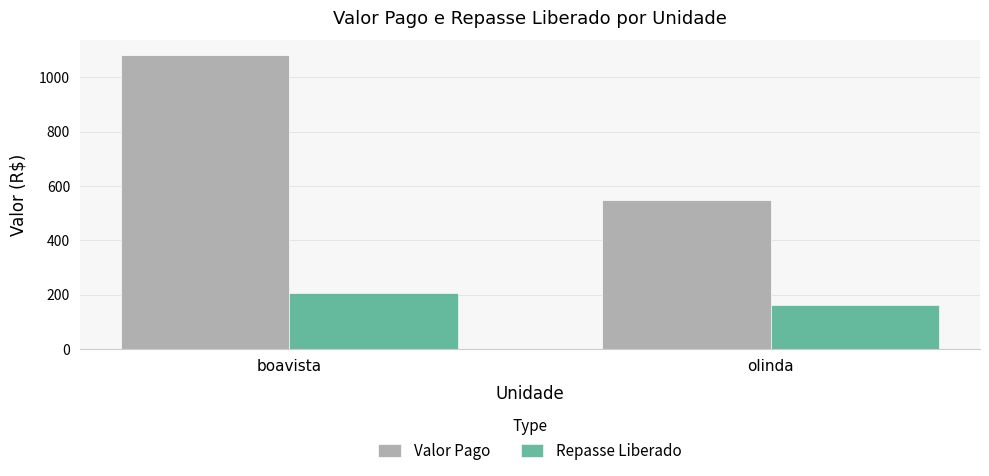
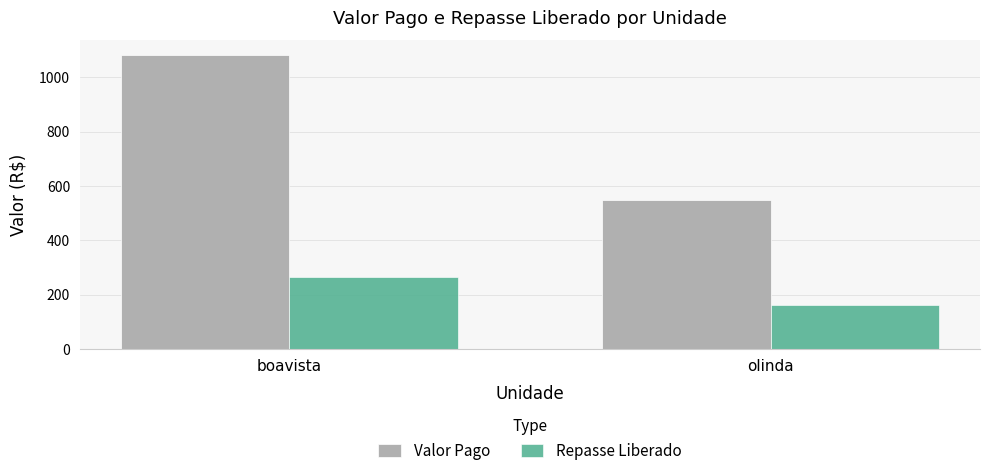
Repasse Liberado, boavista: 210 -> 260
